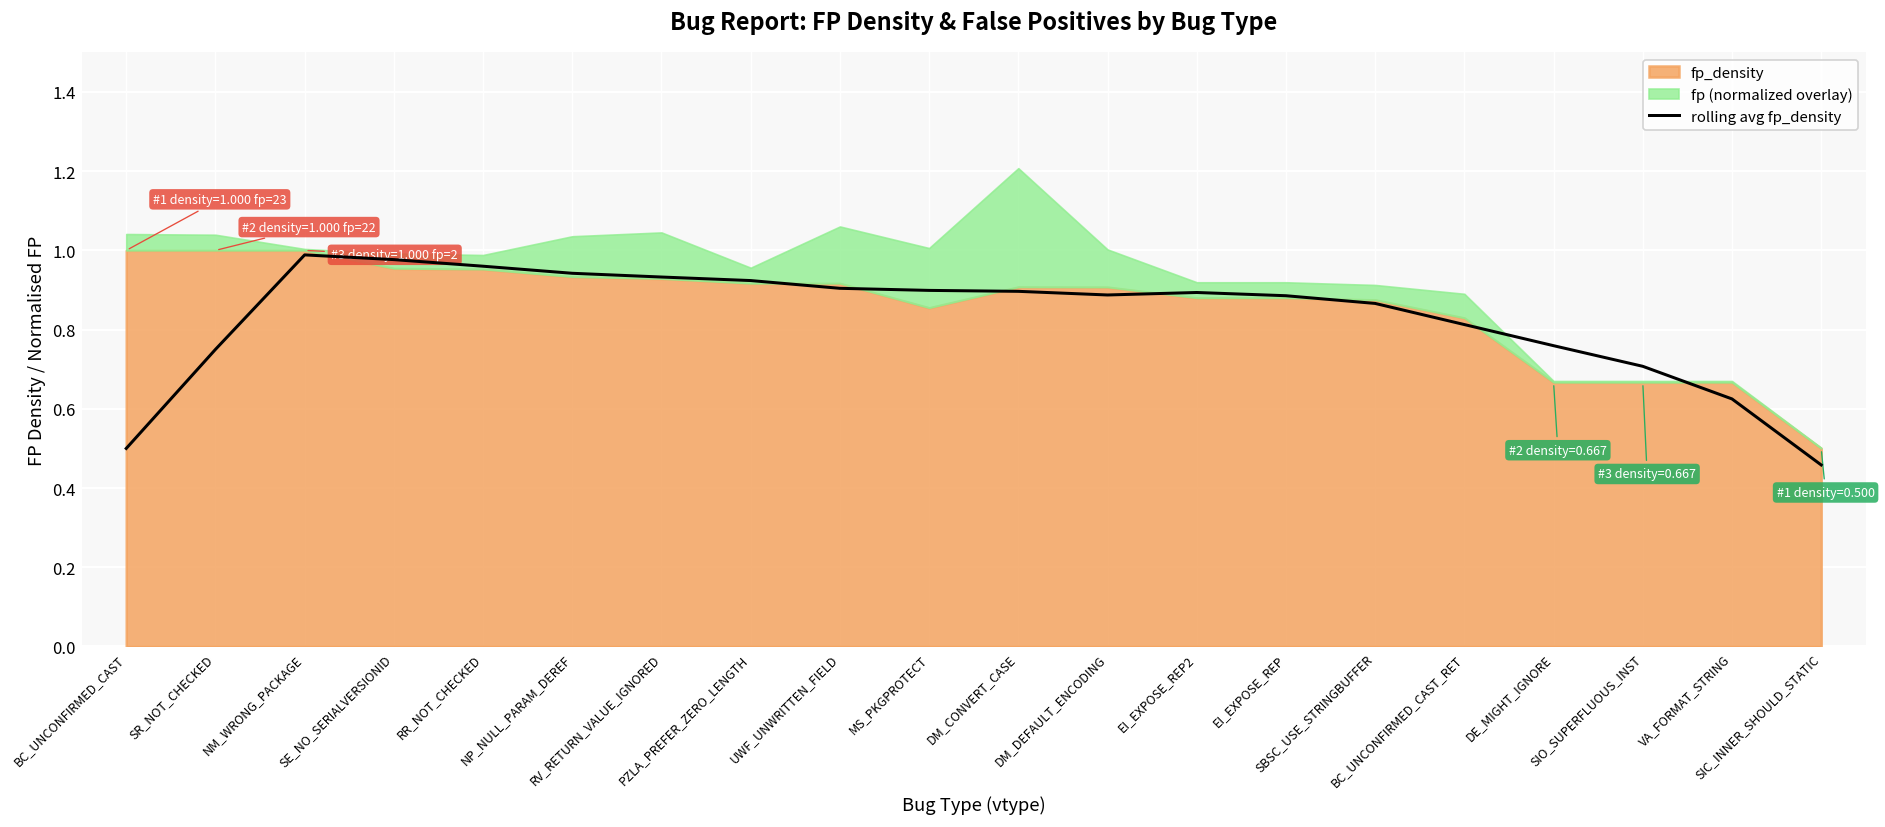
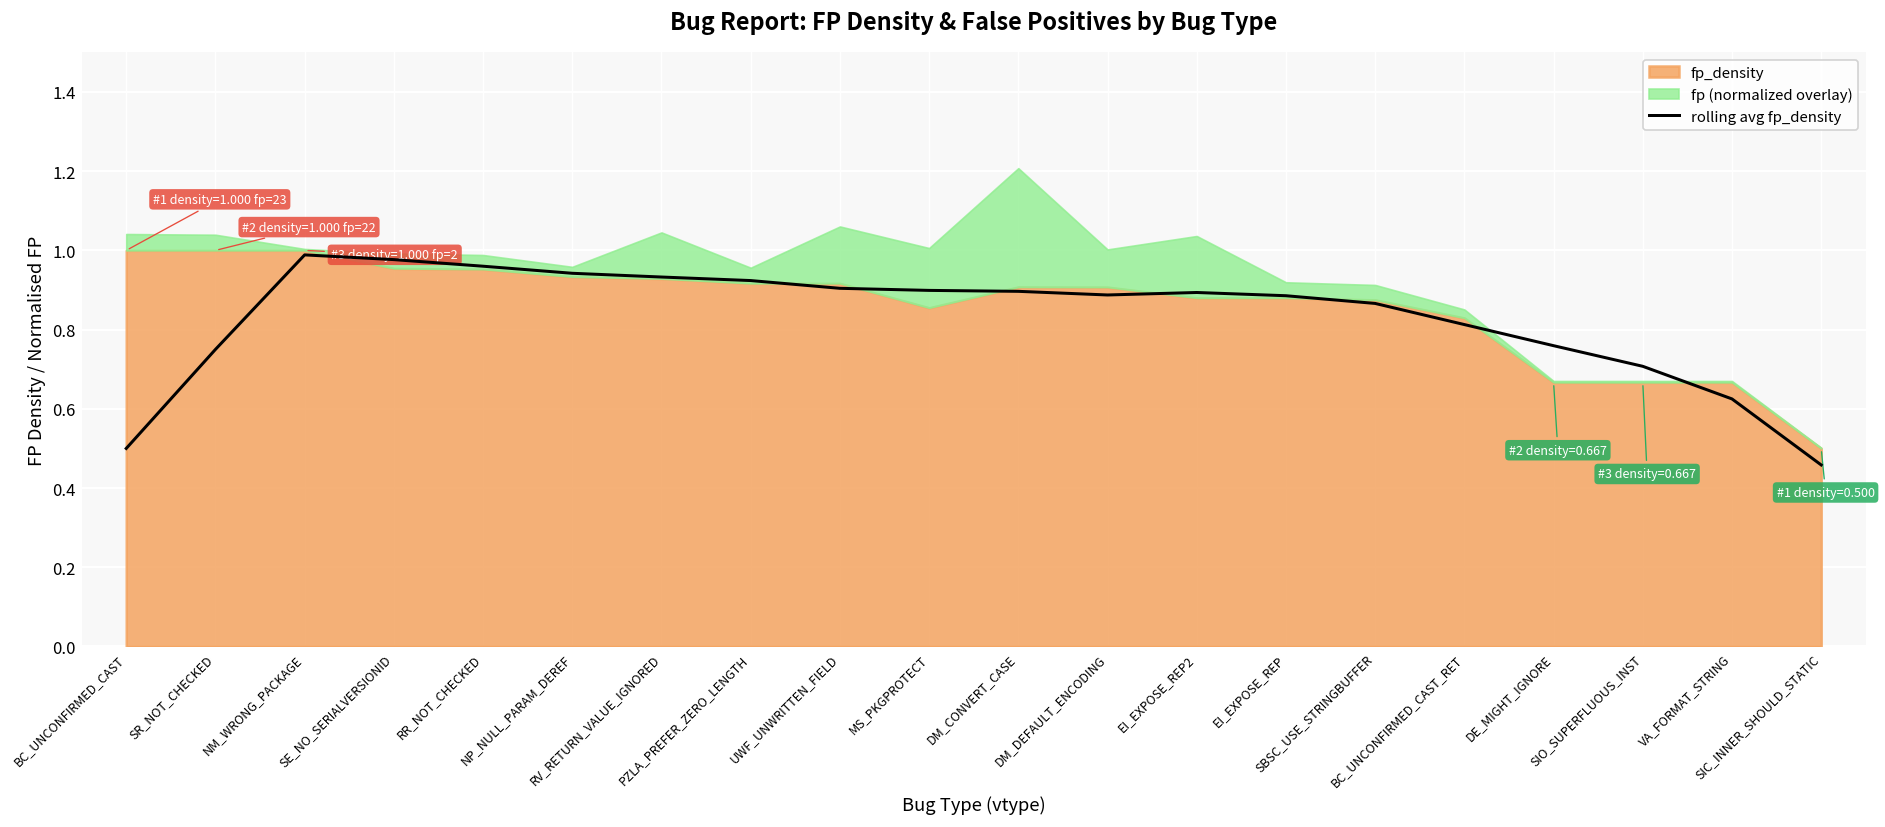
fp (normalized overlay), NP_NULL_PARAM_DEREF: 0.10 -> 0.03
fp (normalized overlay), EI_EXPOSE_REP2: 0.04 -> 0.16
fp (normalized overlay), BC_UNCONFIRMED_CAST_RET: 0.06 -> 0.02
